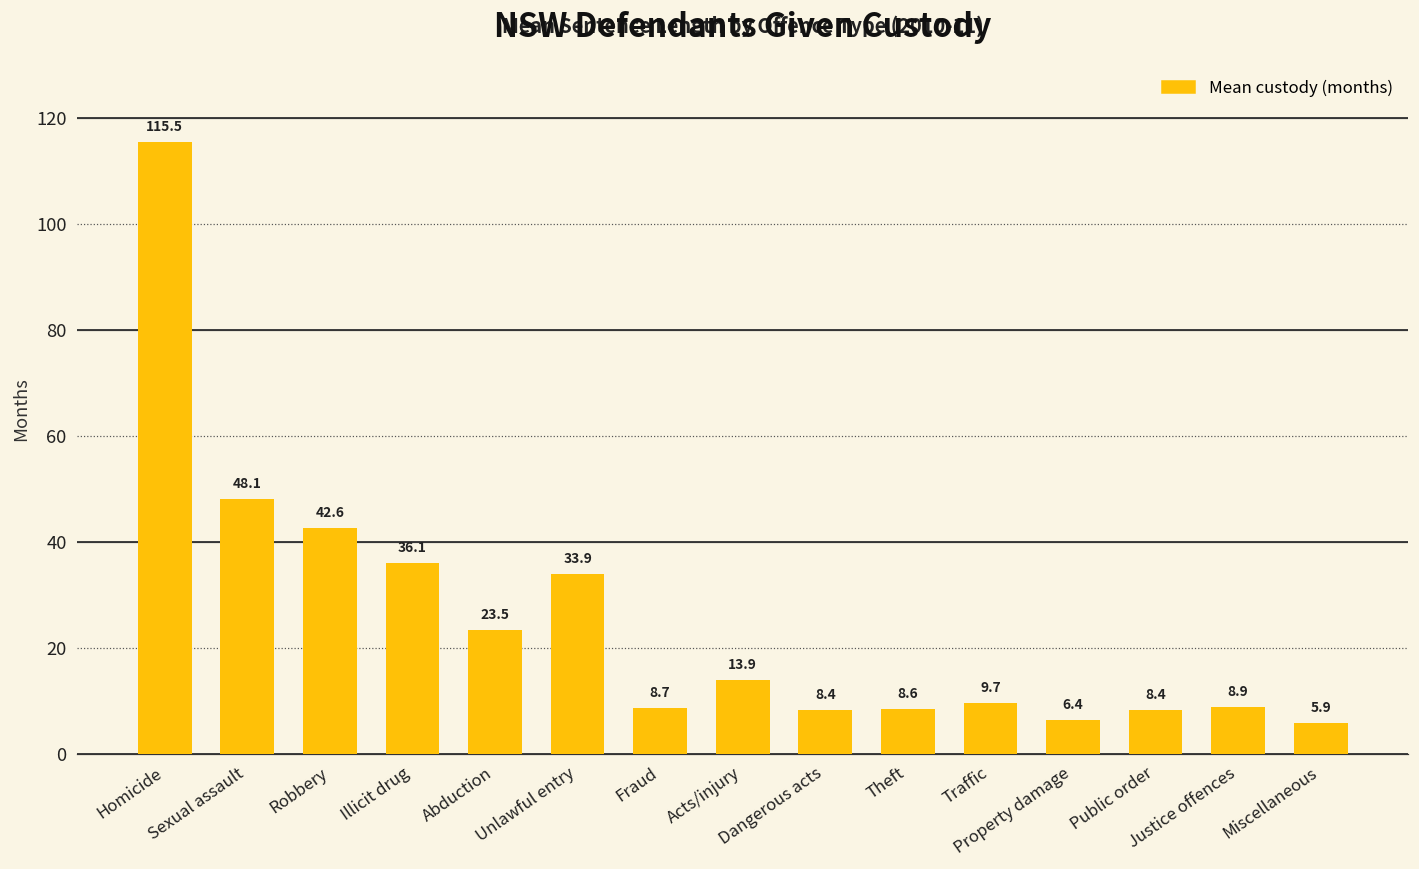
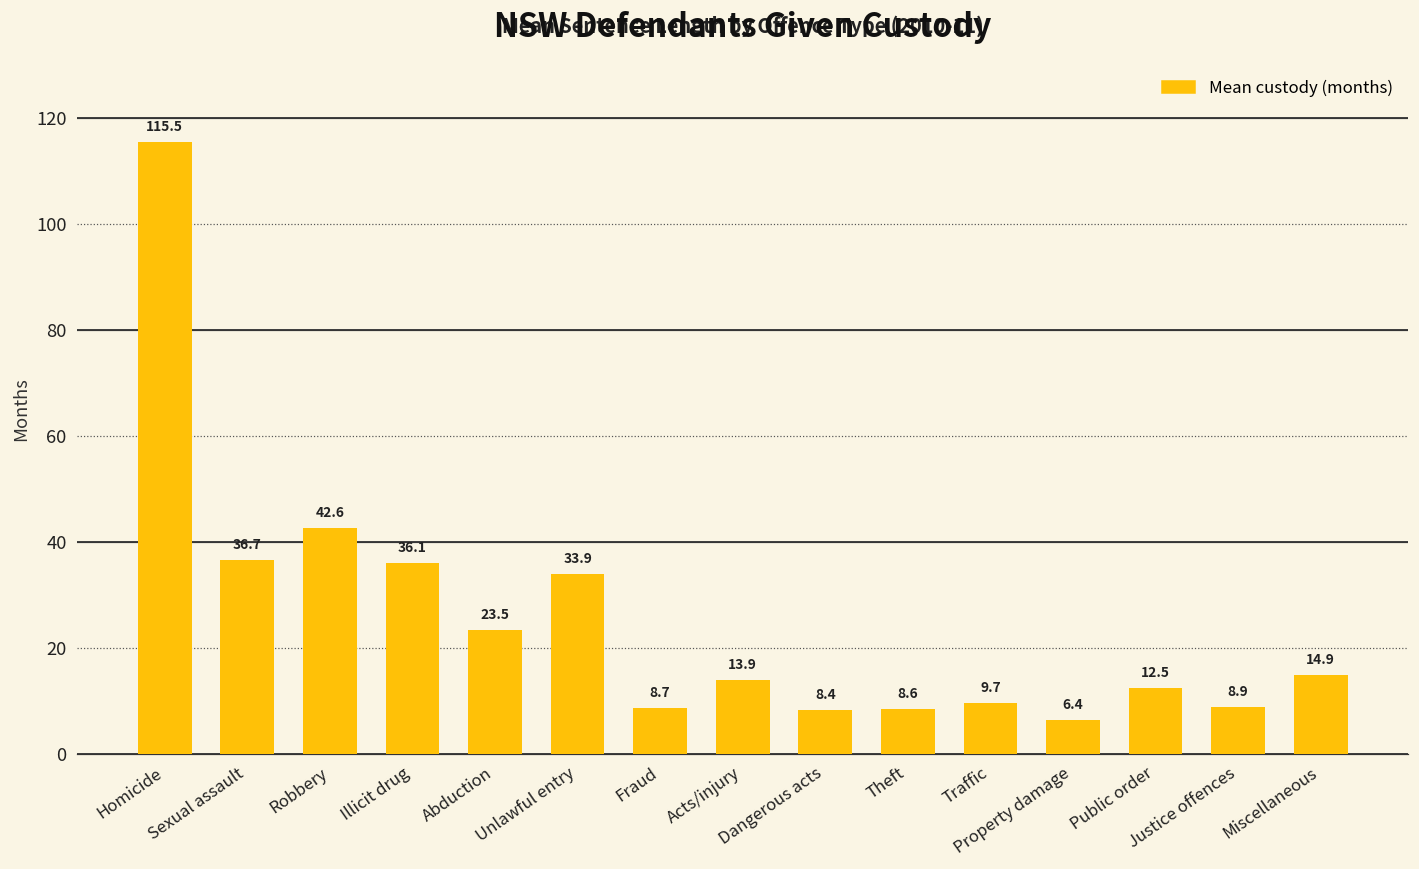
Sexual assault: 48.1 -> 36.7
Public order: 8.4 -> 12.5
Miscellaneous: 5.9 -> 14.9
